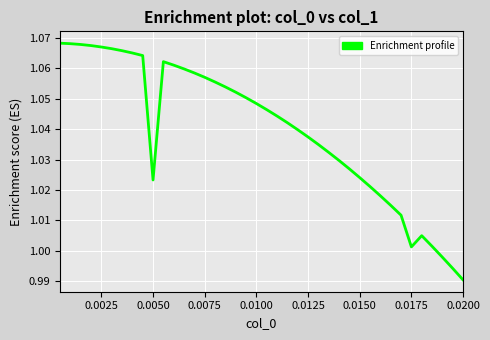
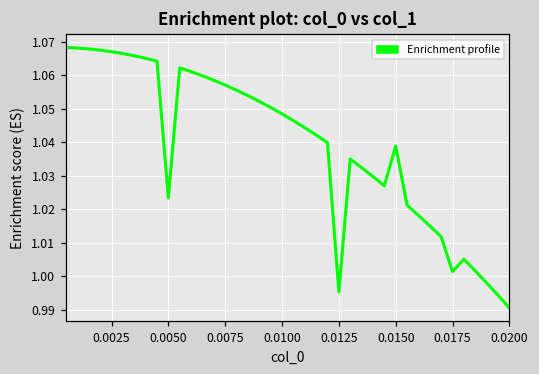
0.0125: 1.037 -> 0.995
0.0150: 1.024 -> 1.039
